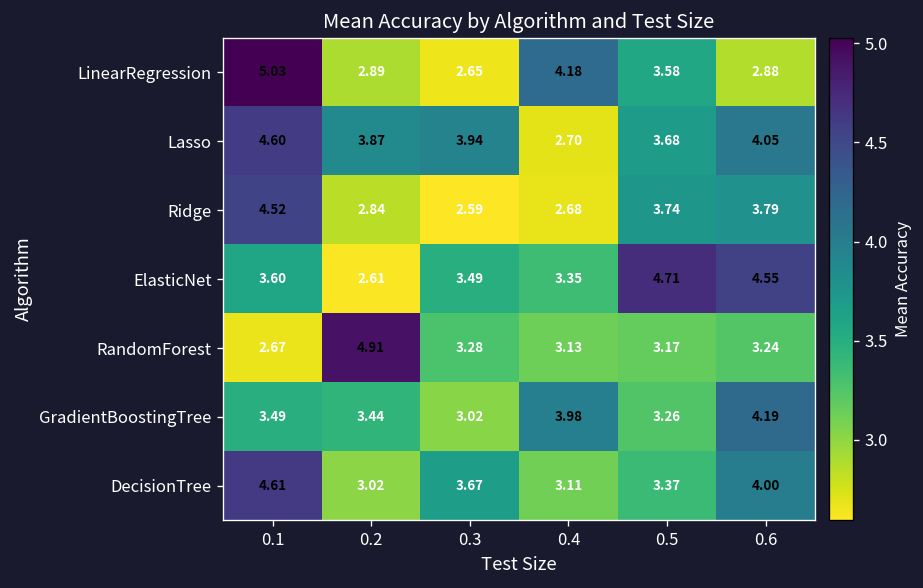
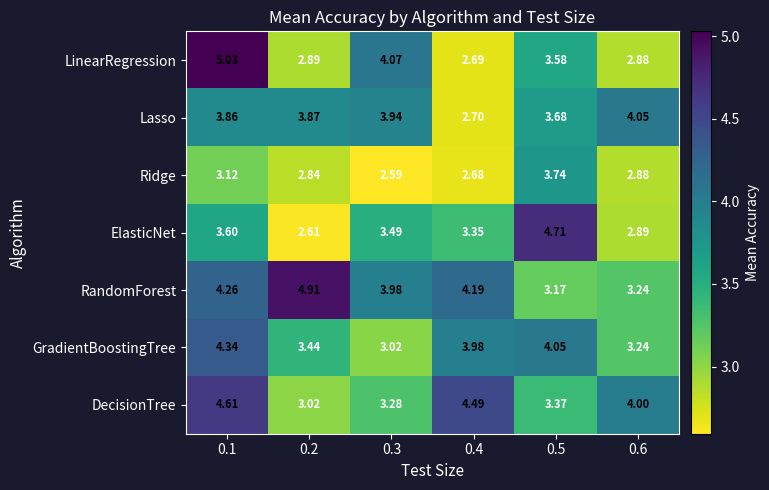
LinearRegression, 0.3: 2.65 -> 4.07
LinearRegression, 0.4: 4.18 -> 2.69
Lasso, 0.1: 4.60 -> 3.86
Ridge, 0.1: 4.52 -> 3.12
Ridge, 0.6: 3.79 -> 2.88
ElasticNet, 0.6: 4.55 -> 2.89
RandomForest, 0.1: 2.67 -> 4.26
RandomForest, 0.3: 3.28 -> 3.98
RandomForest, 0.4: 3.13 -> 4.19
GradientBoostingTree, 0.1: 3.49 -> 4.34
GradientBoostingTree, 0.5: 3.26 -> 4.05
GradientBoostingTree, 0.6: 4.19 -> 3.24
DecisionTree, 0.3: 3.67 -> 3.28
DecisionTree, 0.4: 3.11 -> 4.49
